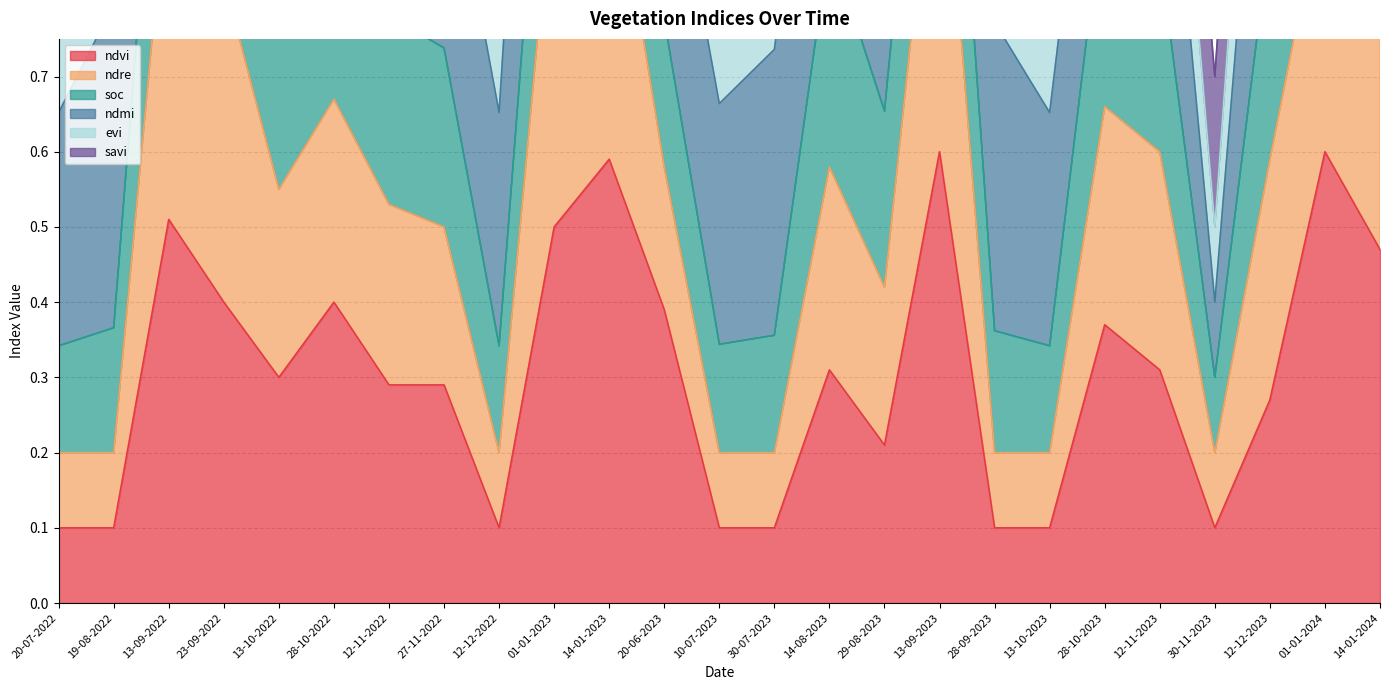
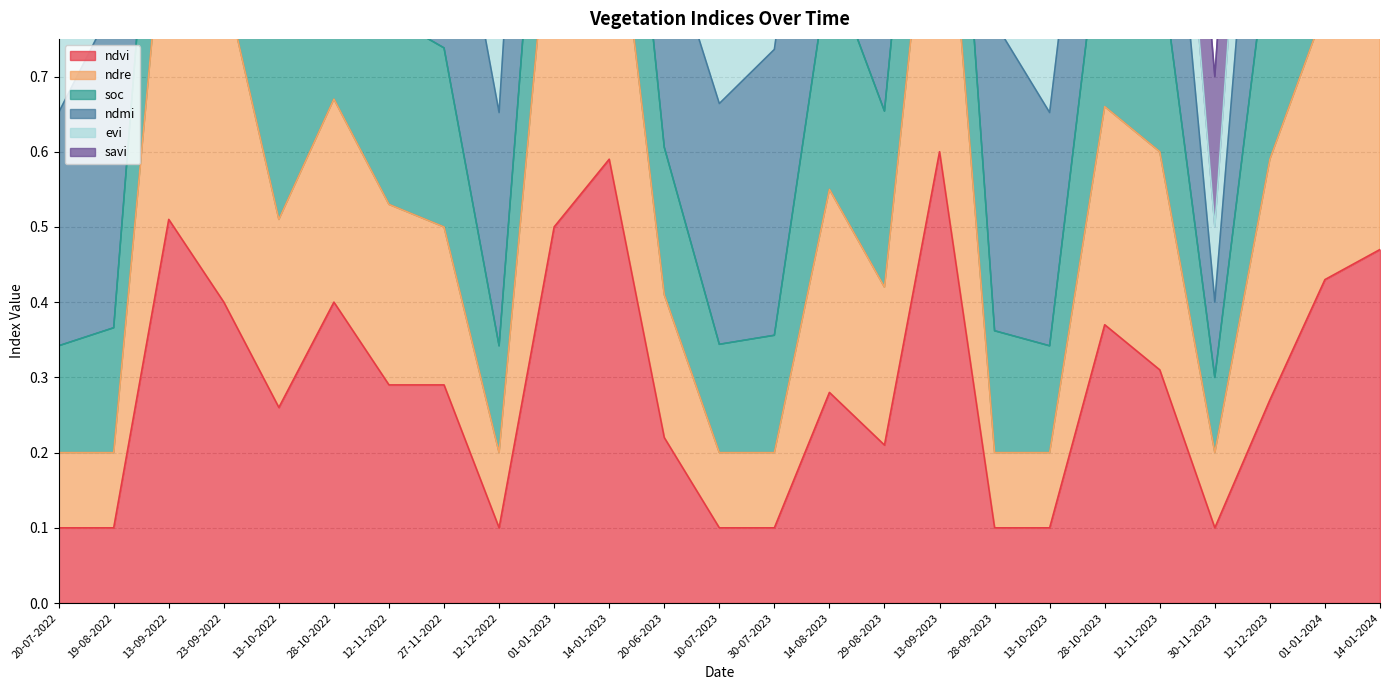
ndvi, 13-10-2022: 0.30 -> 0.26
ndvi, 20-06-2023: 0.39 -> 0.22
ndvi, 14-08-2023: 0.31 -> 0.28
ndvi, 01-01-2024: 0.60 -> 0.43
